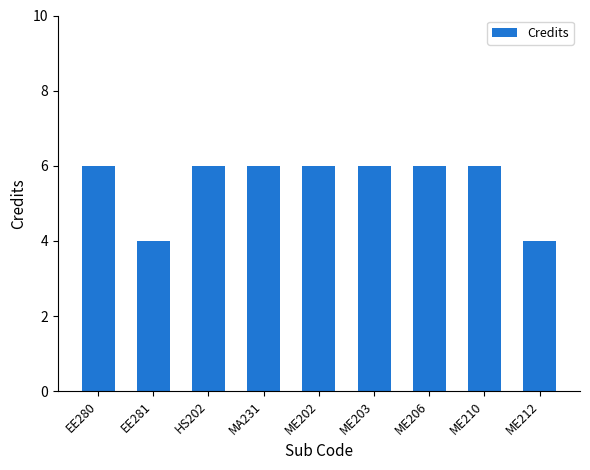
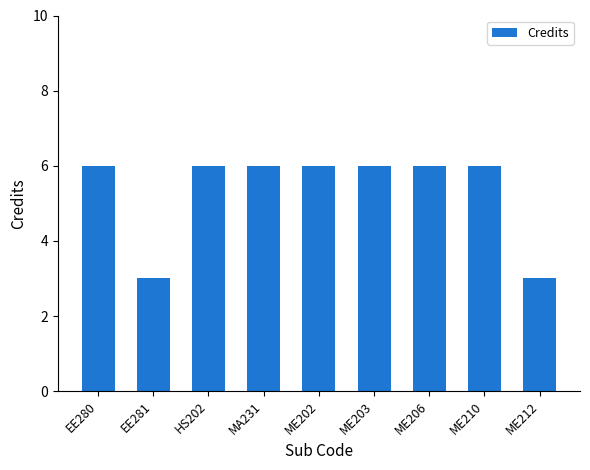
EE281: 4 -> 3
ME212: 4 -> 3
